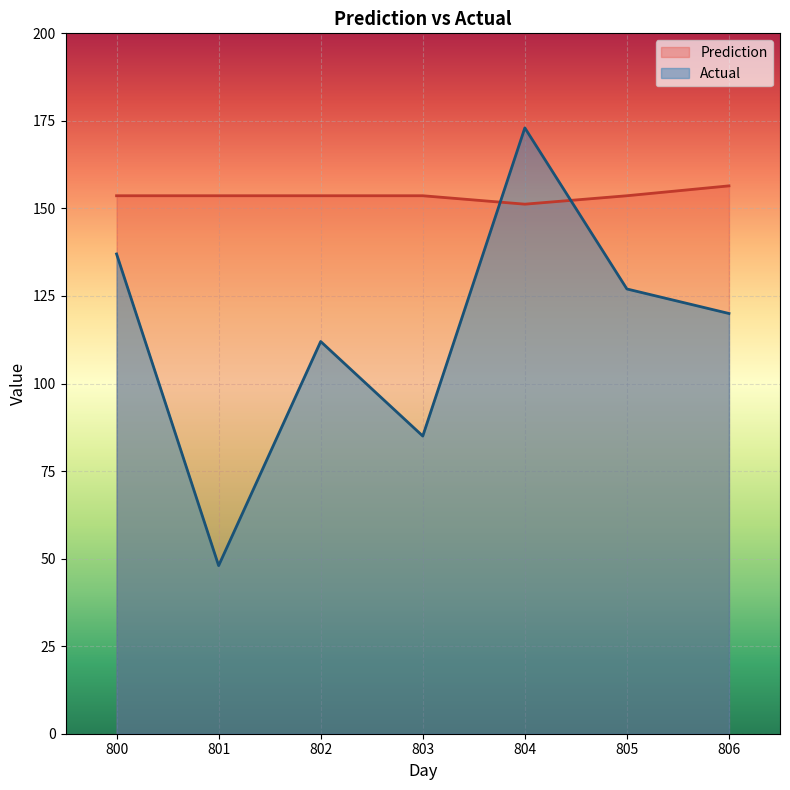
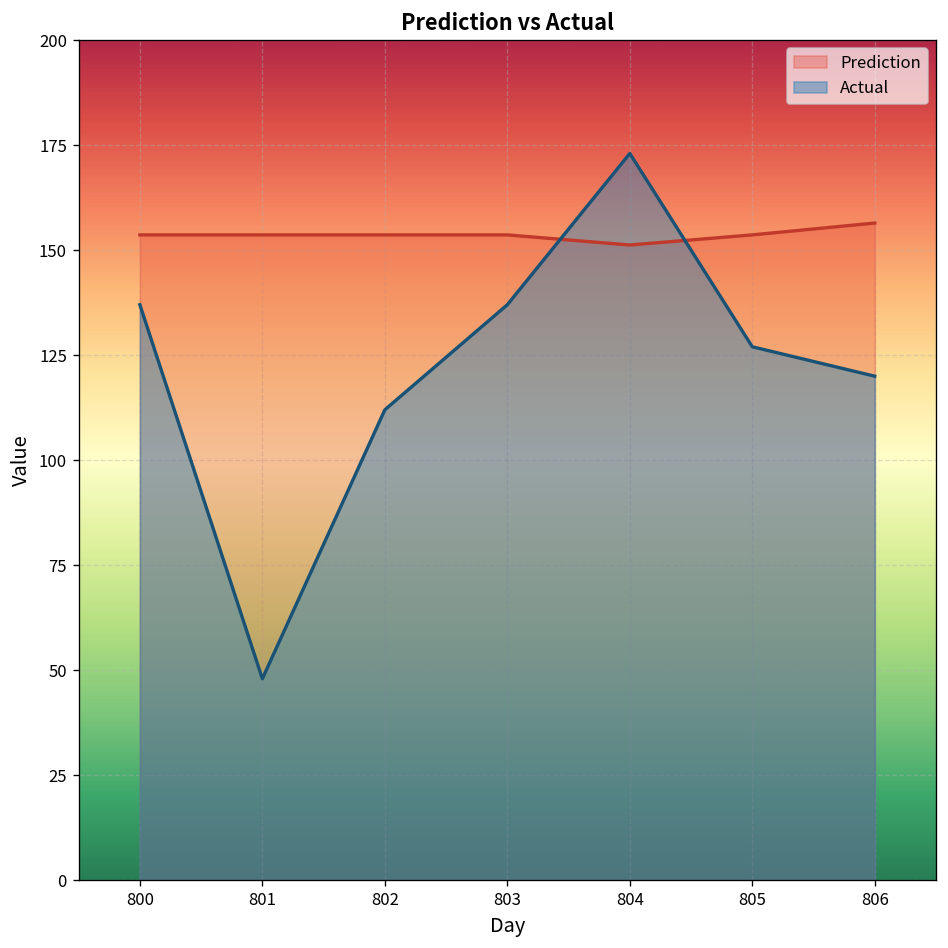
Actual, 803: 85 -> 137
